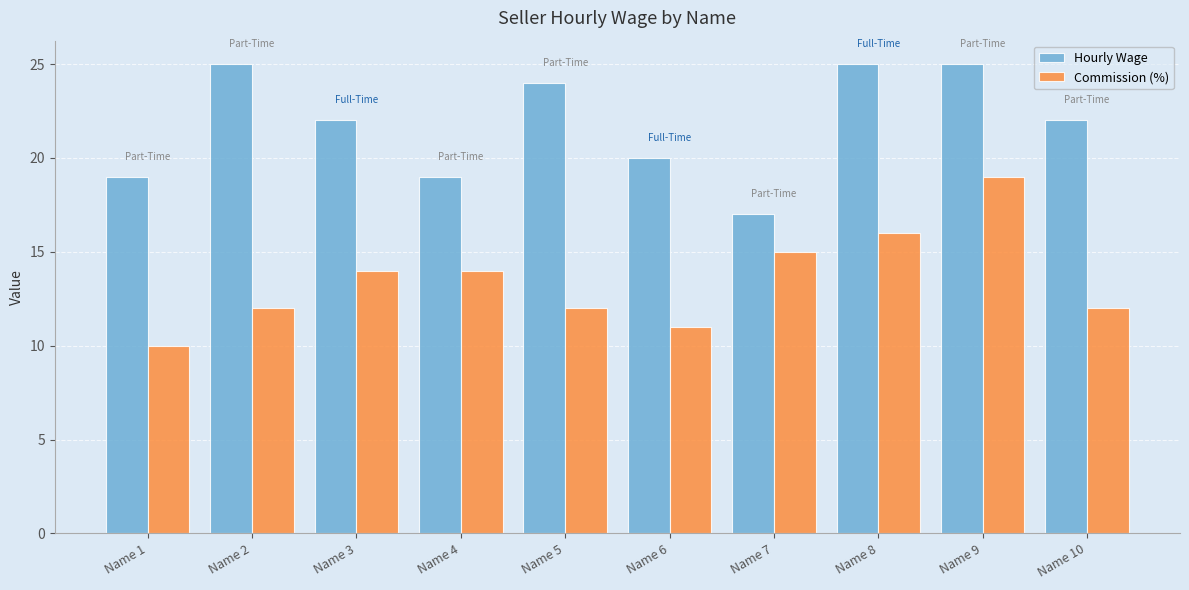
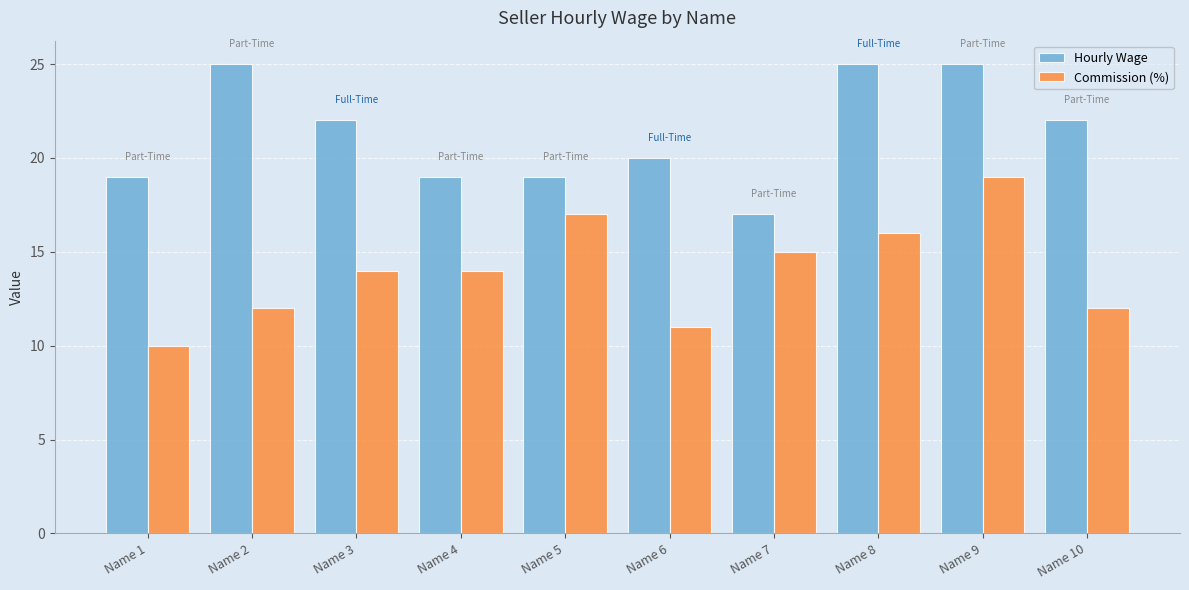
Hourly Wage, Name 5: 24 -> 19
Commission (%), Name 5: 12.0 -> 17.0
